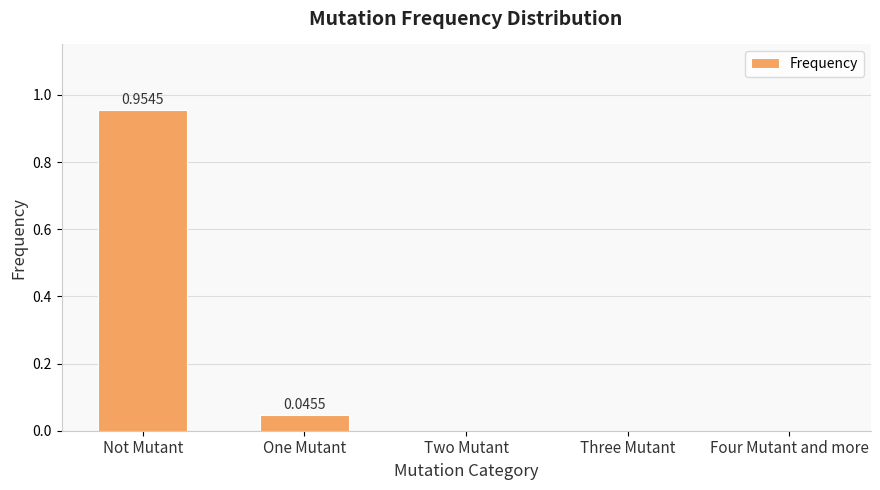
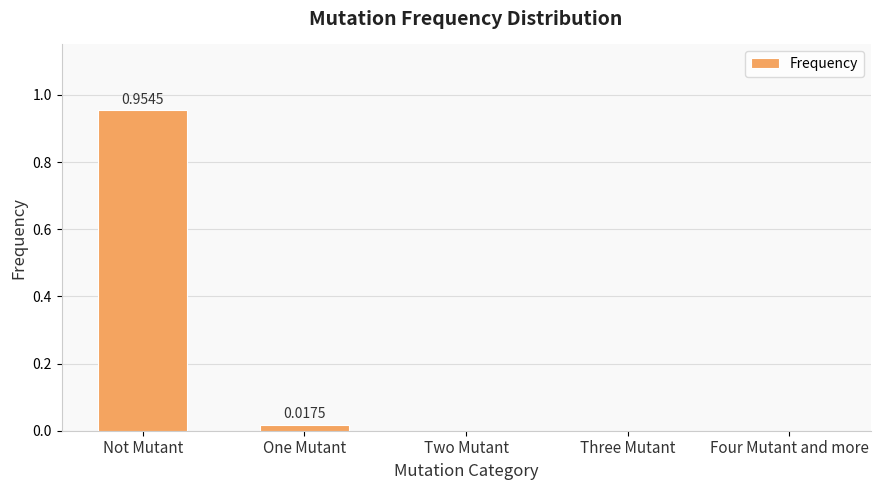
One Mutant: 0.0455 -> 0.0175
